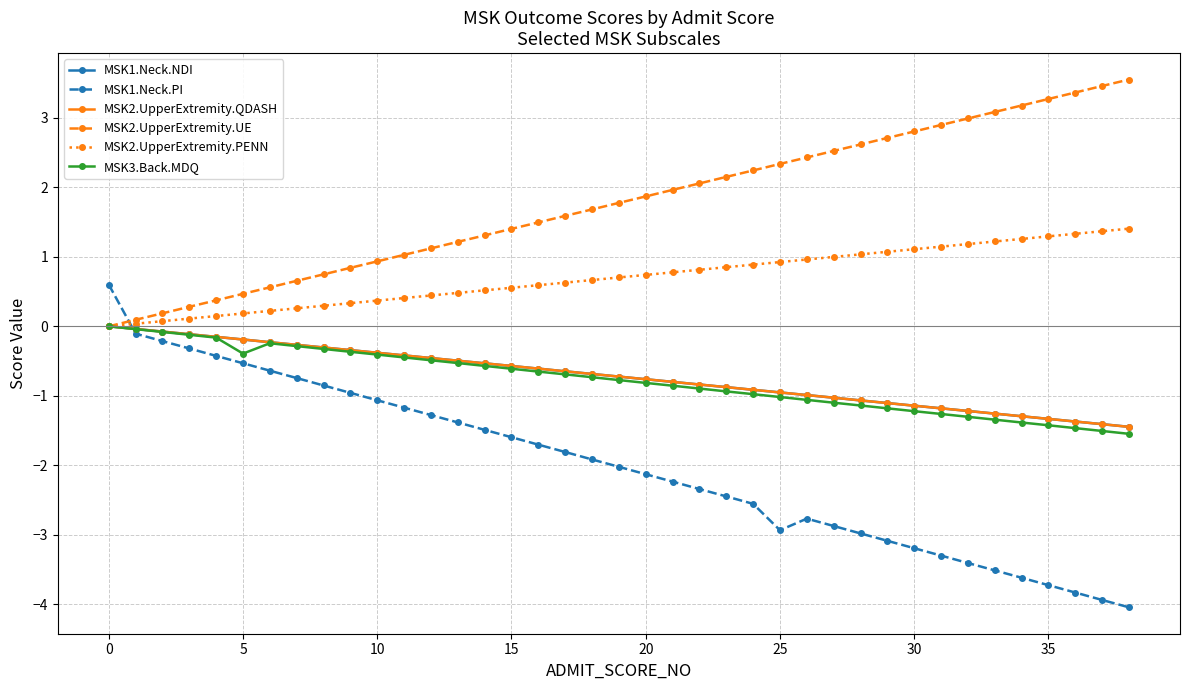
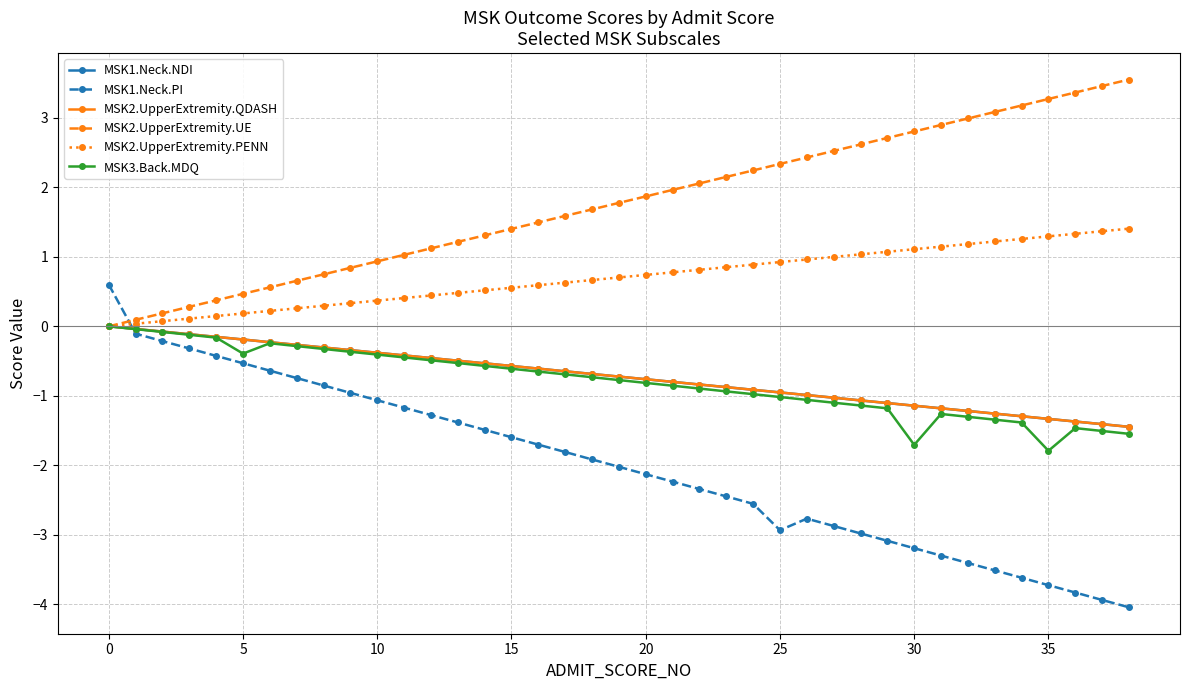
MSK3.Back.MDQ, 30: -1.2 -> -1.7
MSK3.Back.MDQ, 35: -1.4 -> -1.8
